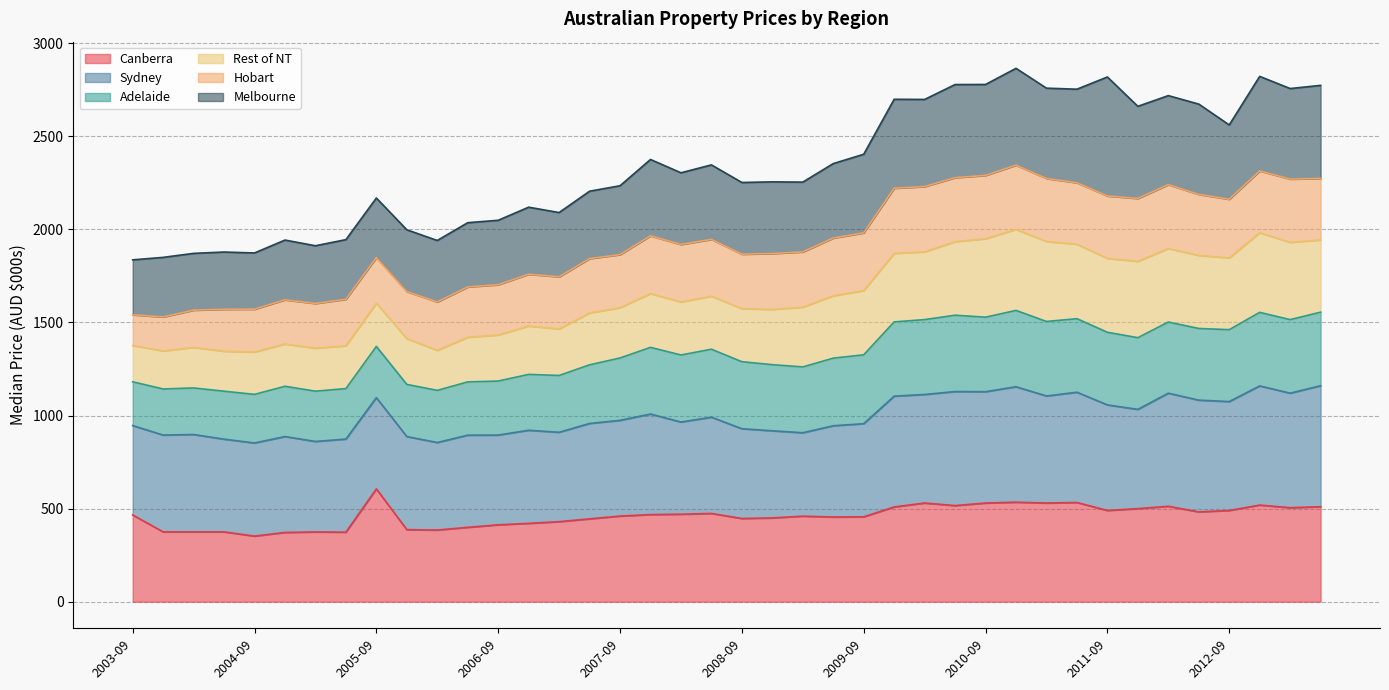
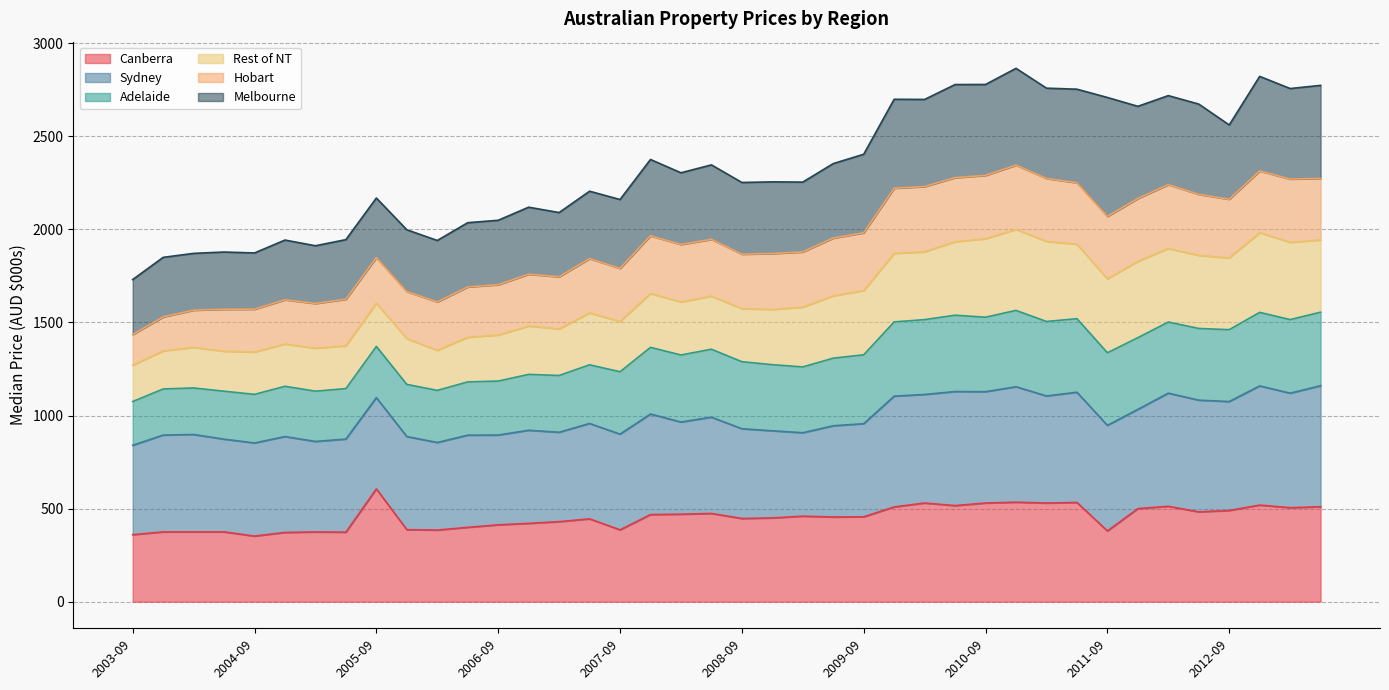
Canberra, 2003-09: 470 -> 360
Canberra, 2007-09: 460 -> 390
Canberra, 2011-09: 490 -> 380
